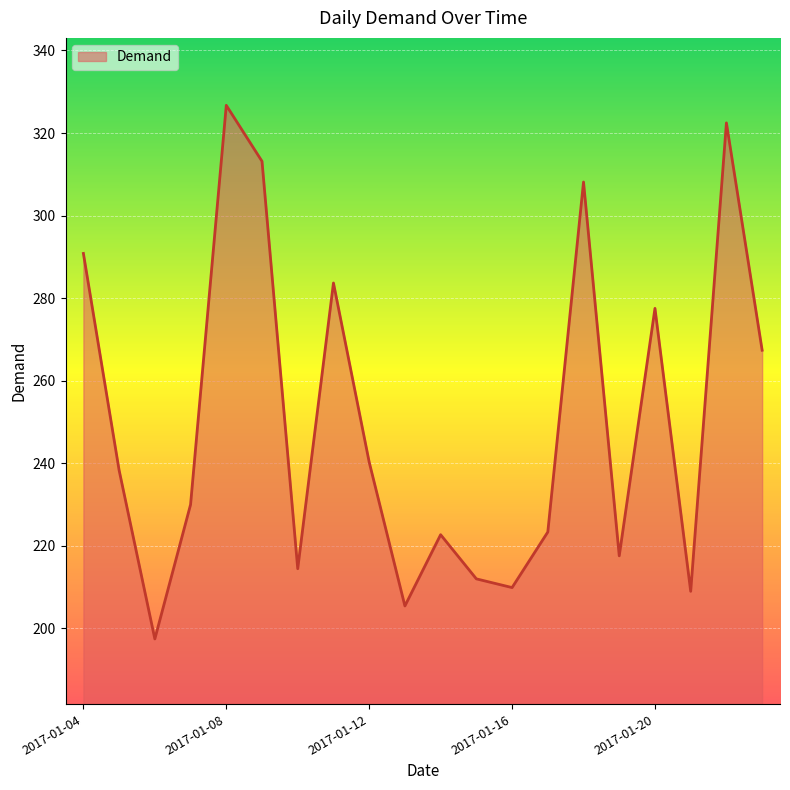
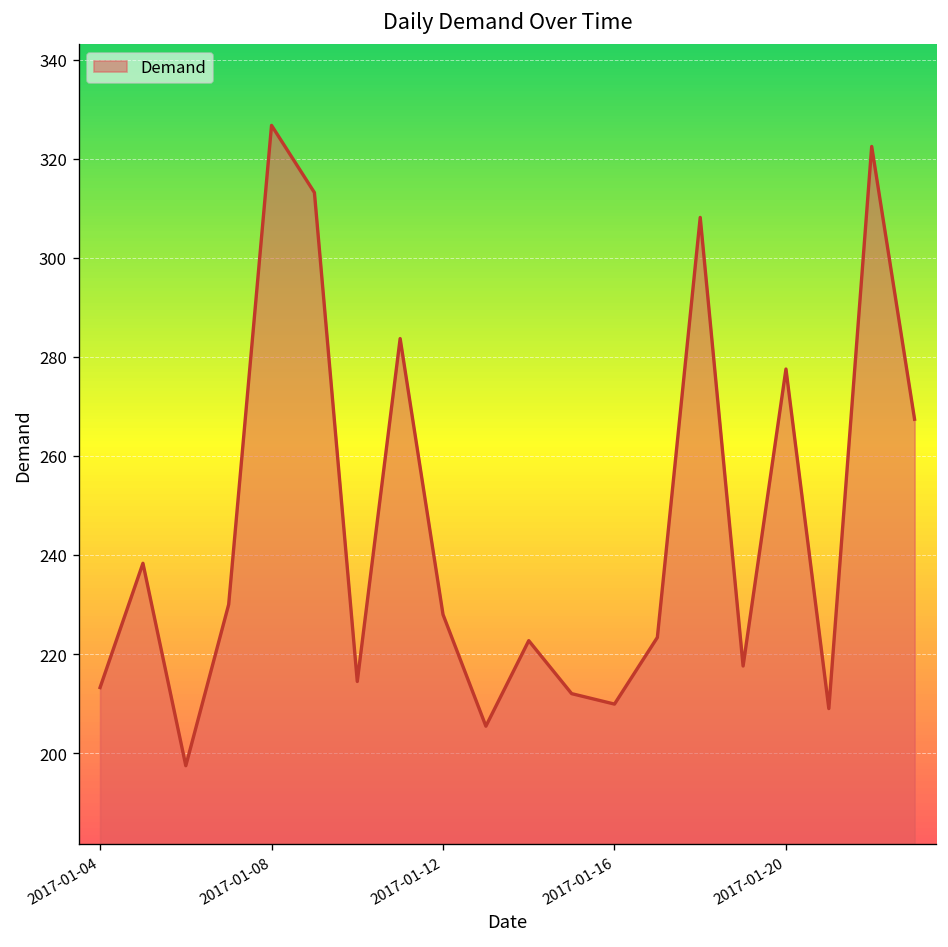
2017-01-04: 291 -> 213
2017-01-12: 240 -> 228
